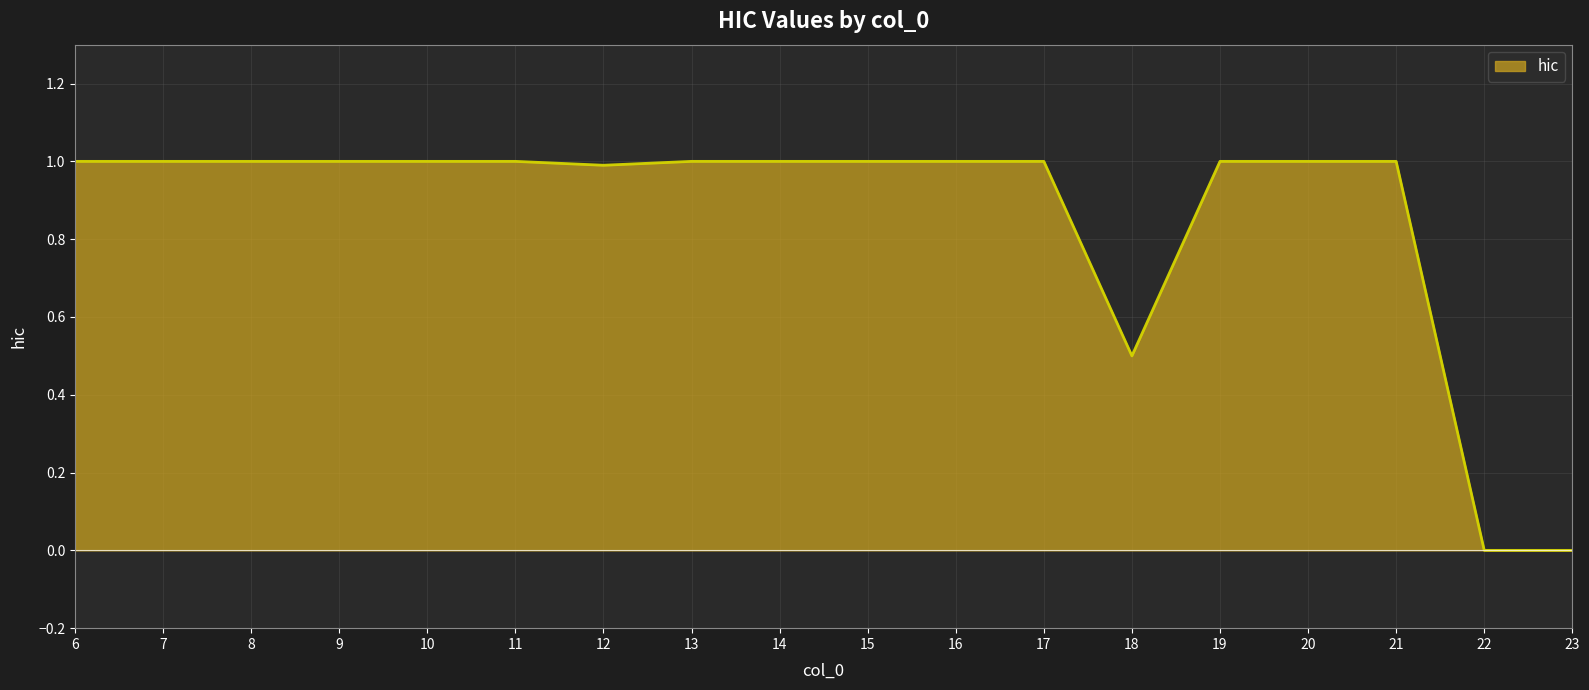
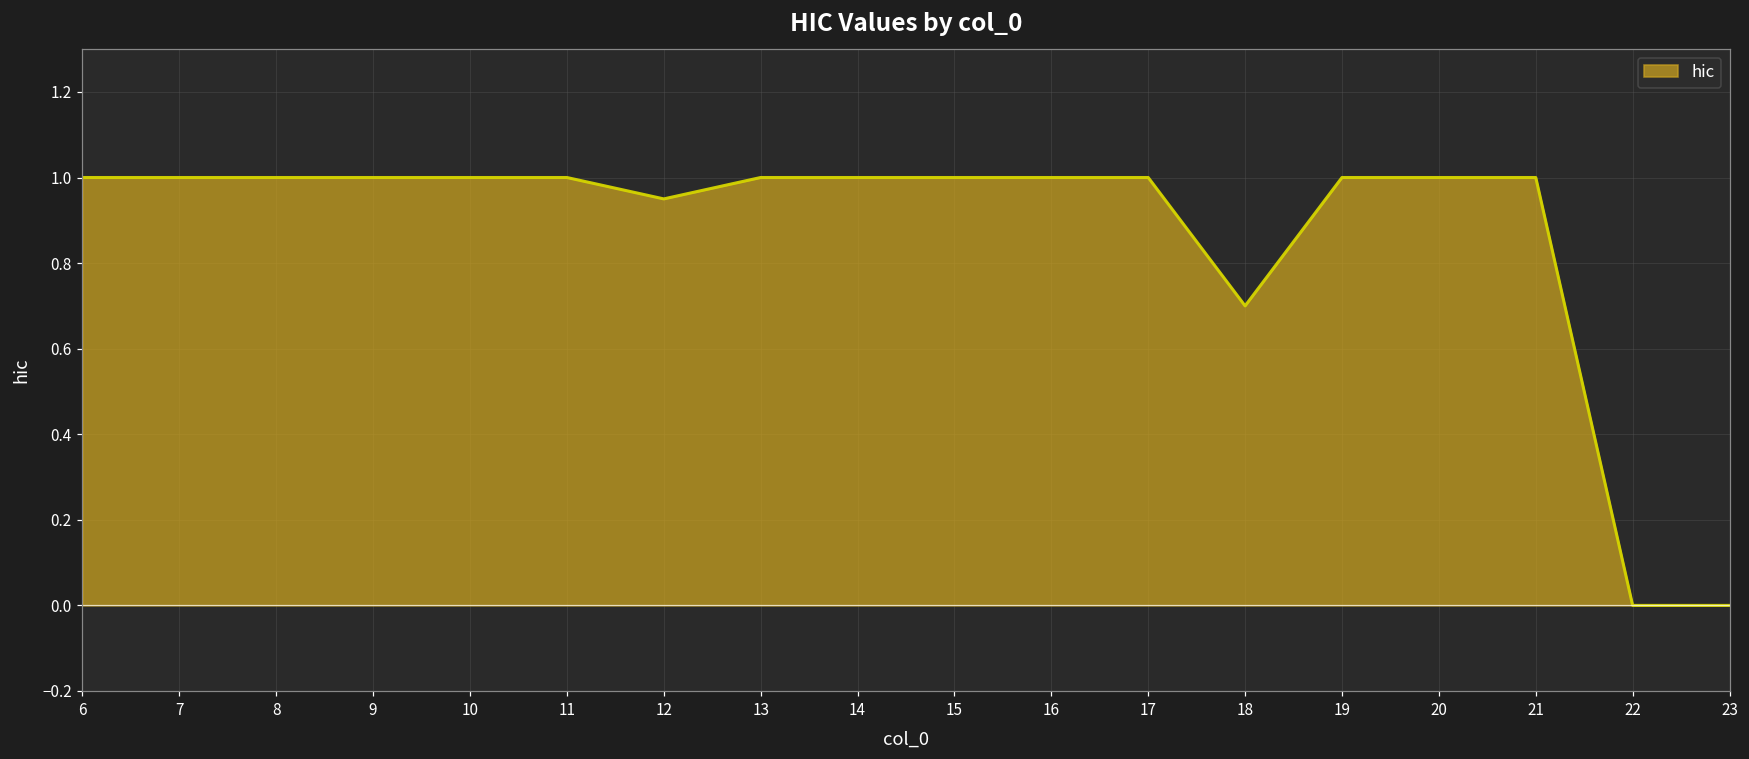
12: 0.99 -> 0.95
18: 0.5 -> 0.7
